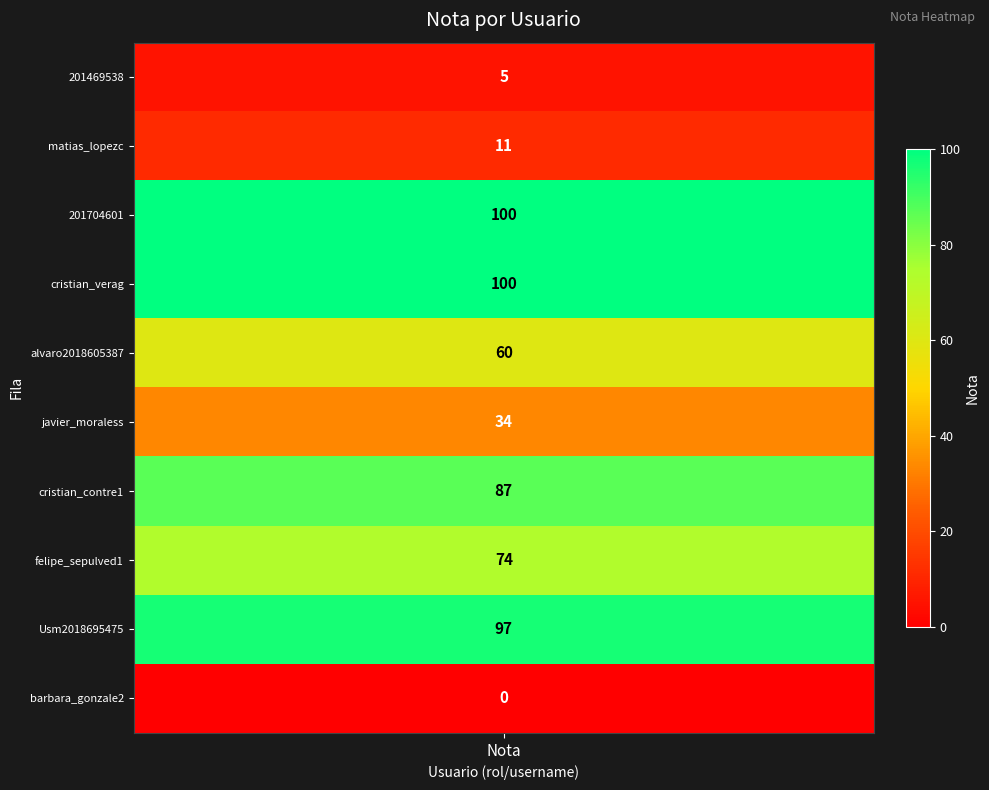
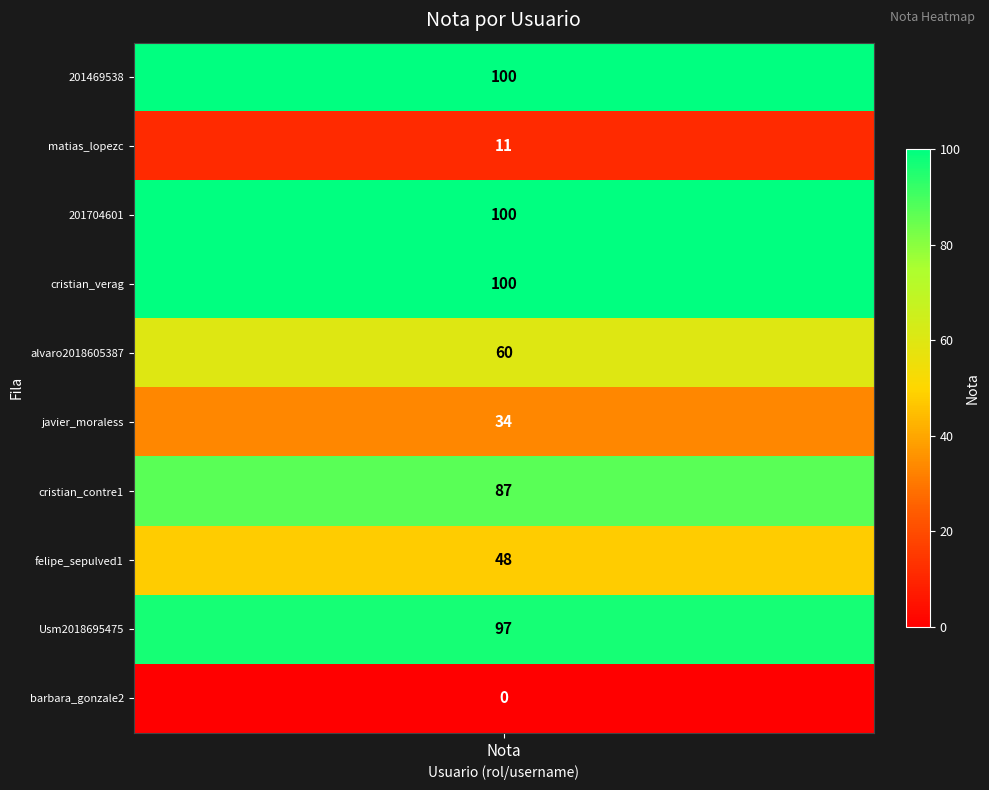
201469538, Nota: 5 -> 100
felipe_sepulved1, Nota: 74 -> 48
